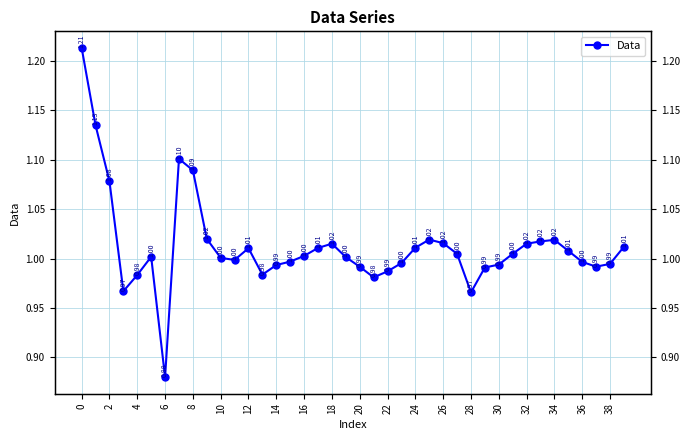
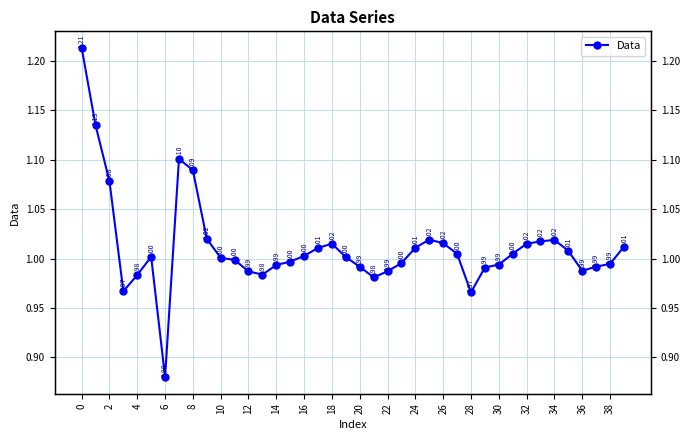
12: 1.01 -> 0.99
36: 1.00 -> 0.99
